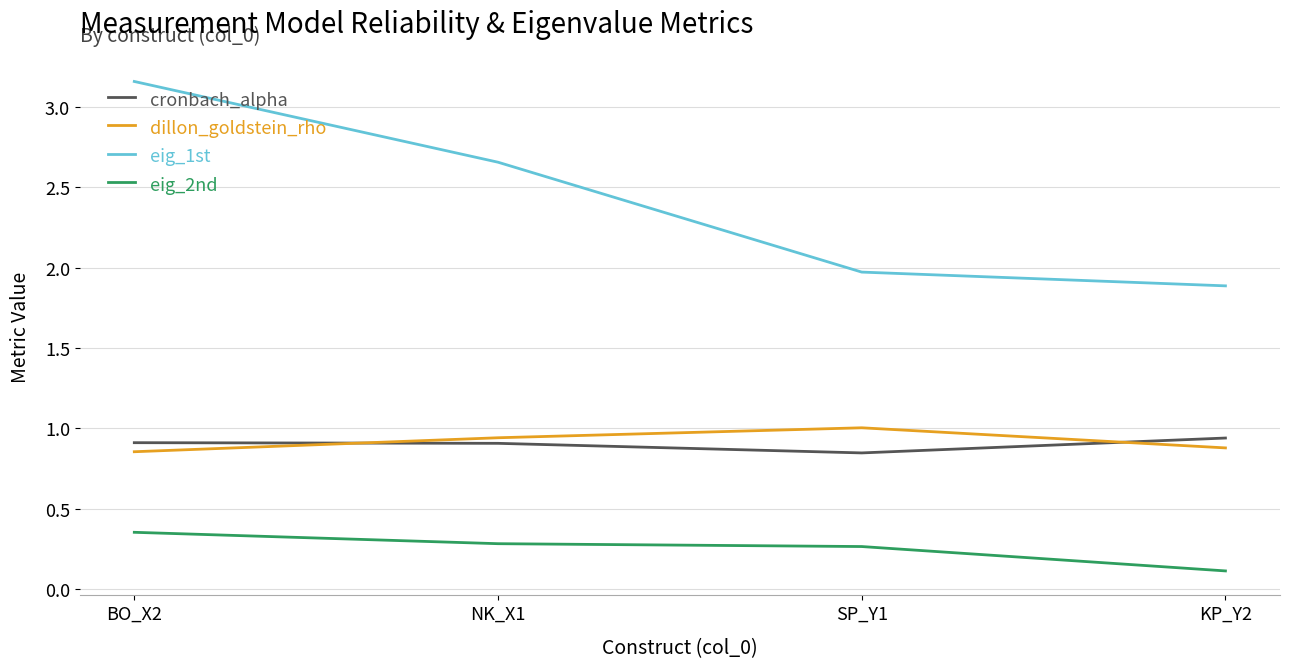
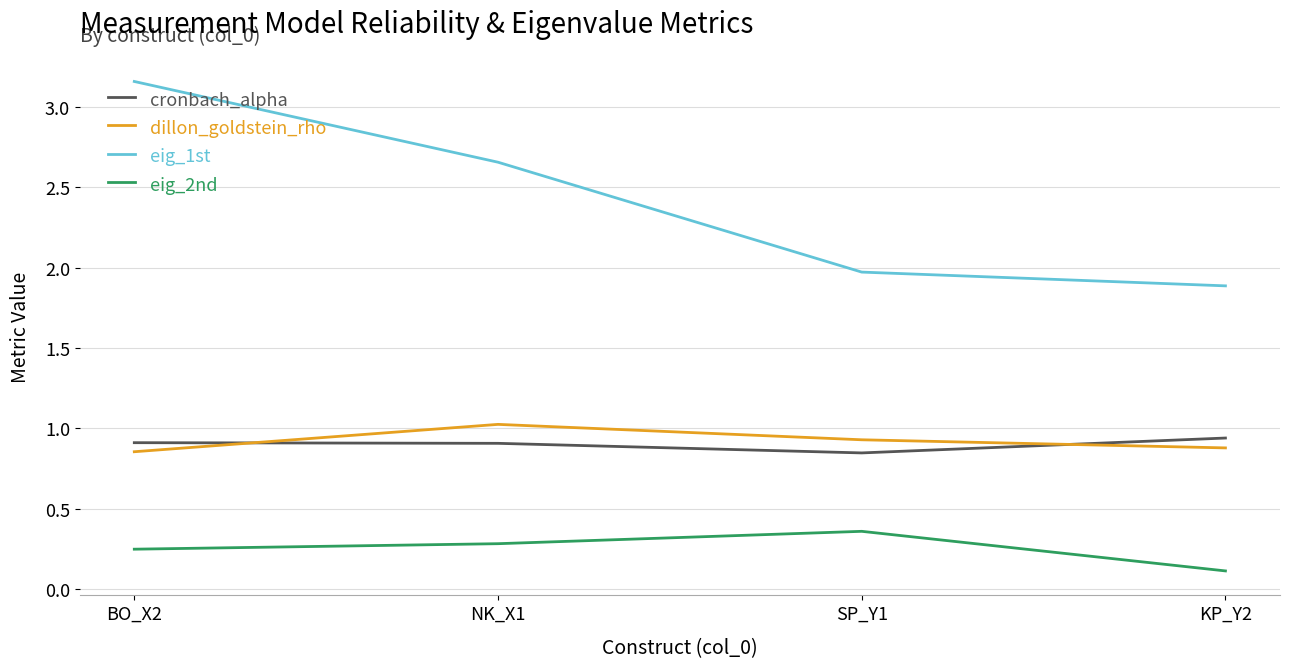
eig_2nd, BO_X2: 0.35 -> 0.25
dillon_goldstein_rho, NK_X1: 0.94 -> 1.02
dillon_goldstein_rho, SP_Y1: 1.00 -> 0.93
eig_2nd, SP_Y1: 0.26 -> 0.36
